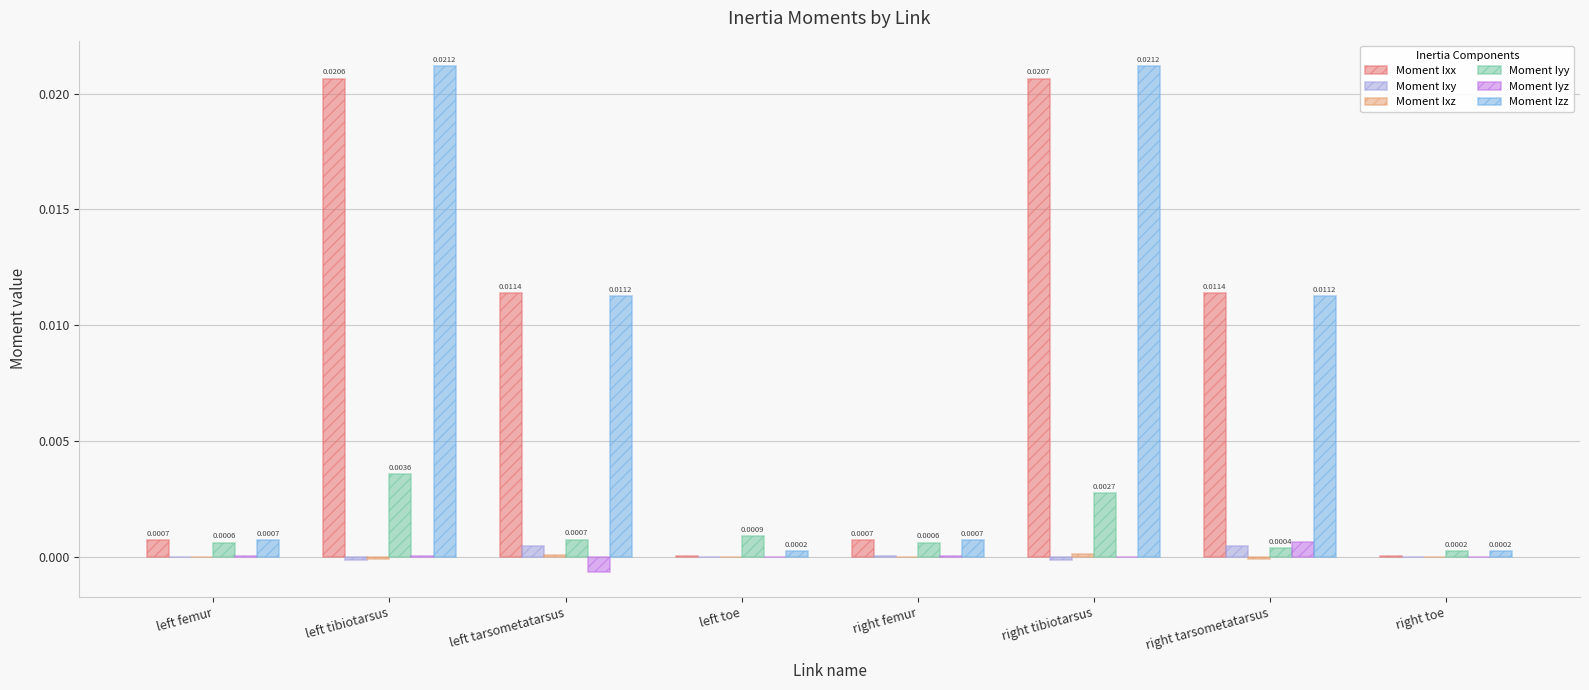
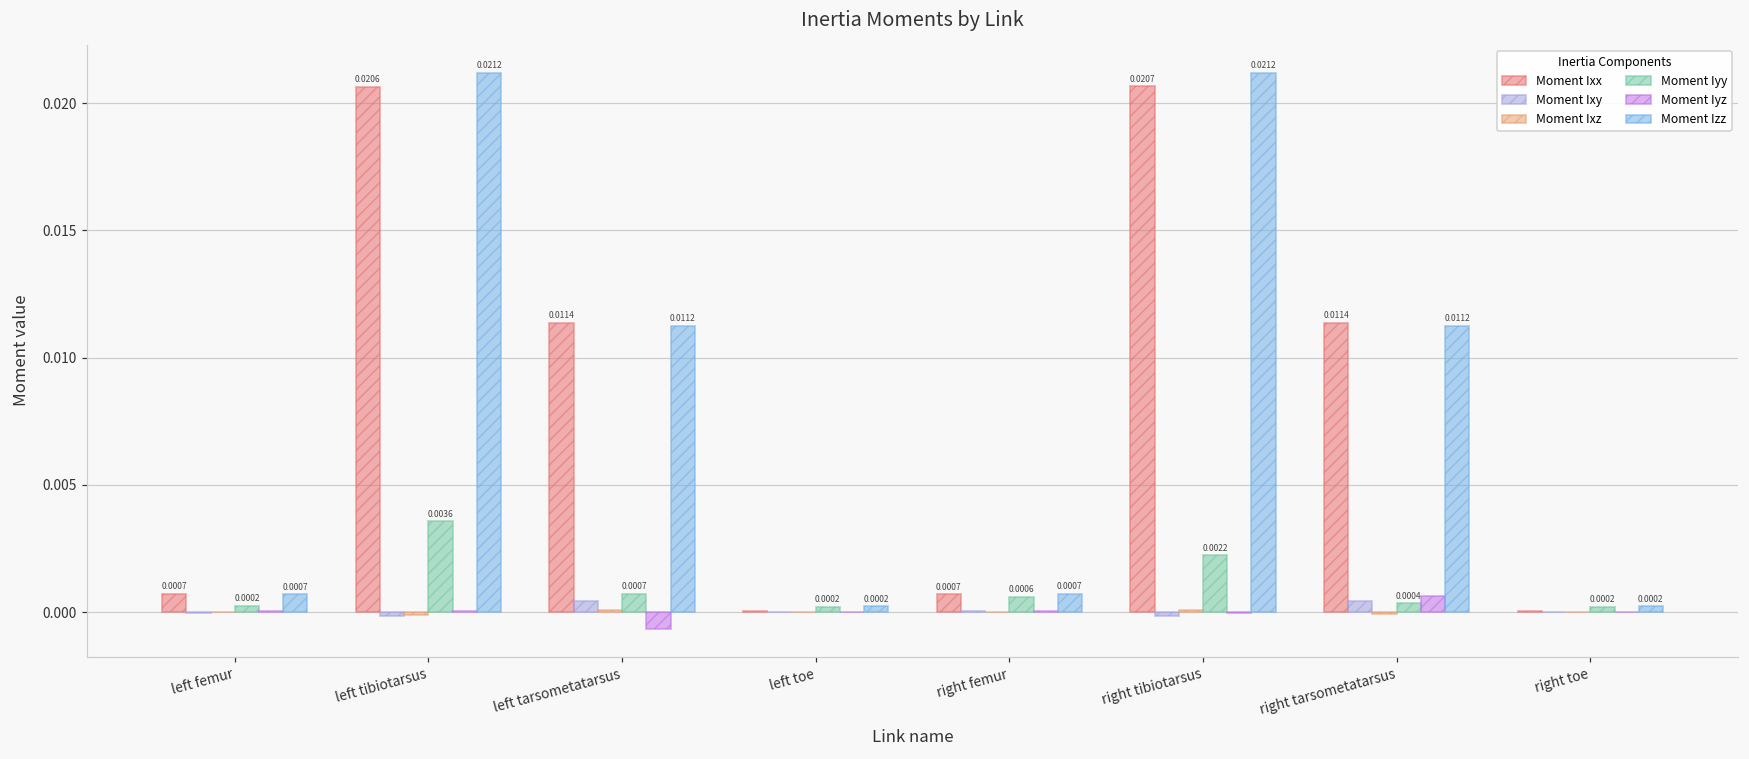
Moment Iyy, left femur: 0.0006 -> 0.0002
Moment Iyy, left toe: 0.0009 -> 0.0002
Moment Iyy, right tibiotarsus: 0.0027 -> 0.0022
